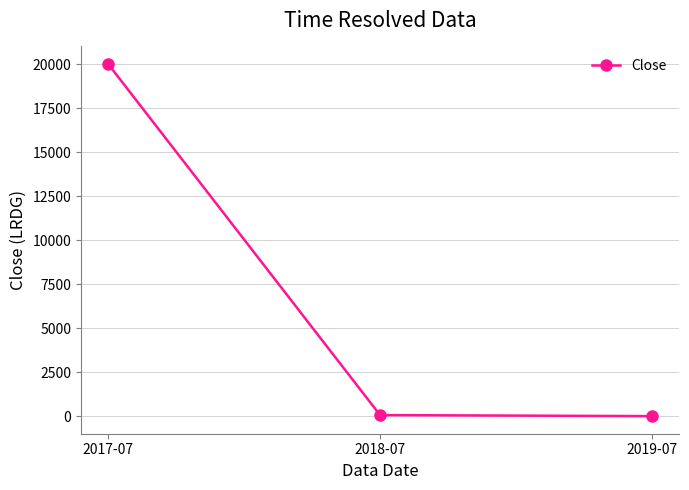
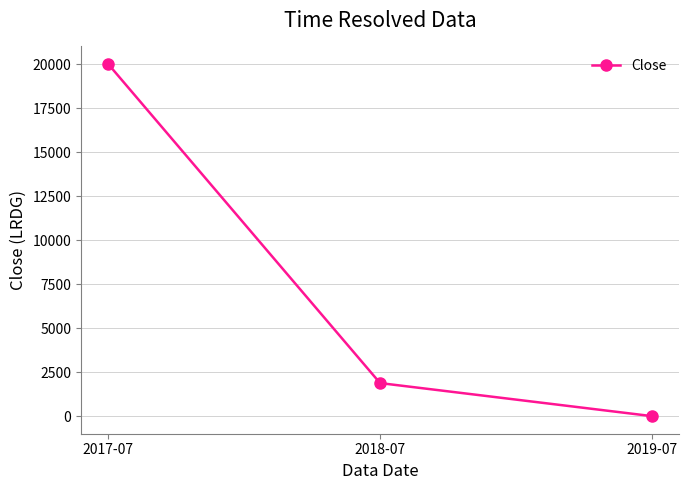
2018-07: 100 -> 1900
